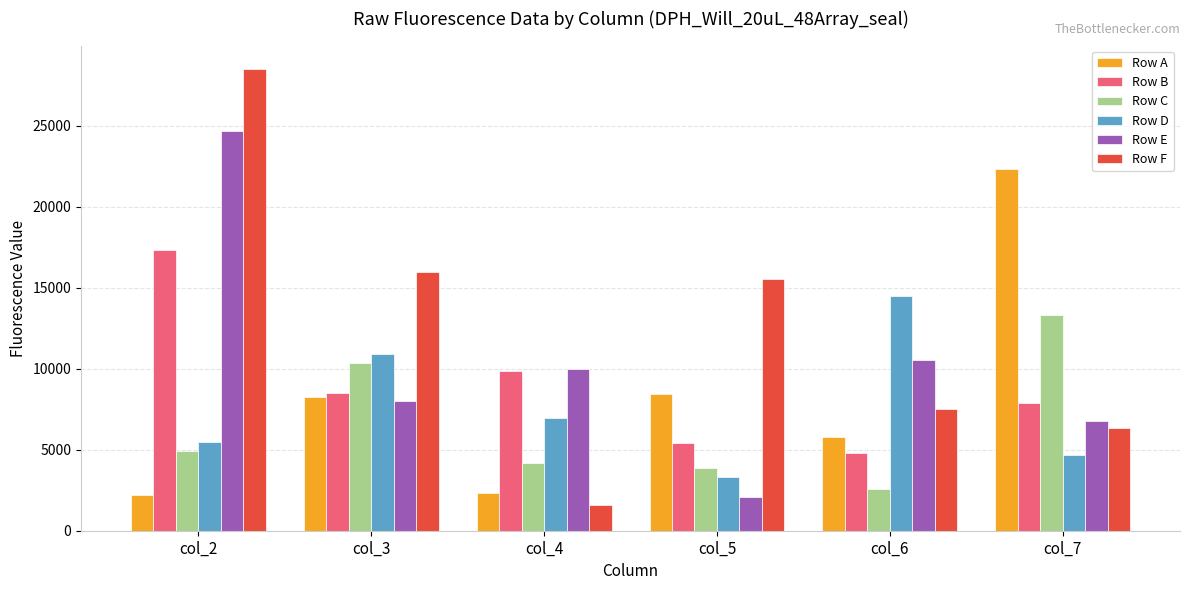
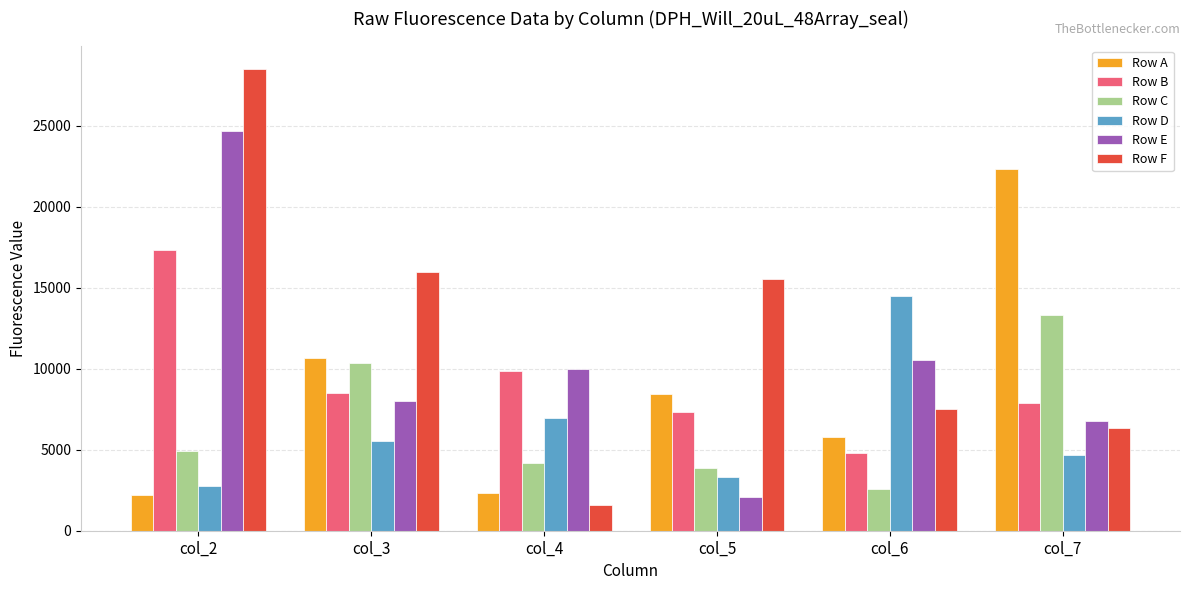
Row D, col_2: 5500 -> 2800
Row A, col_3: 8300 -> 10700
Row D, col_3: 10900 -> 5600
Row B, col_5: 5400 -> 7300
